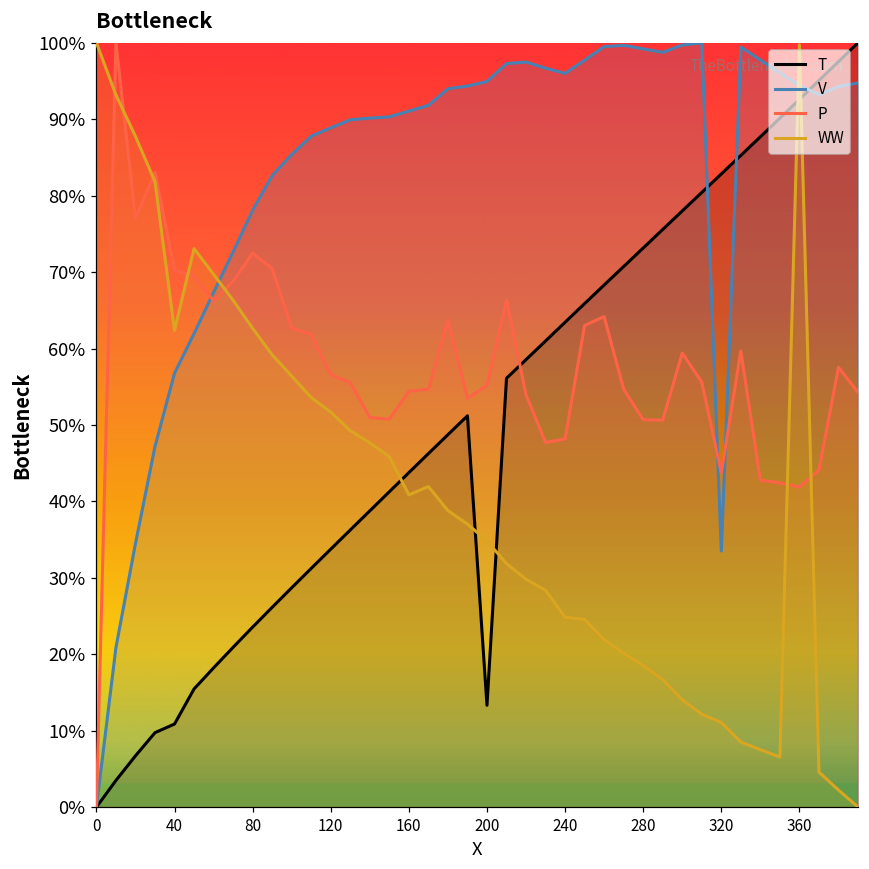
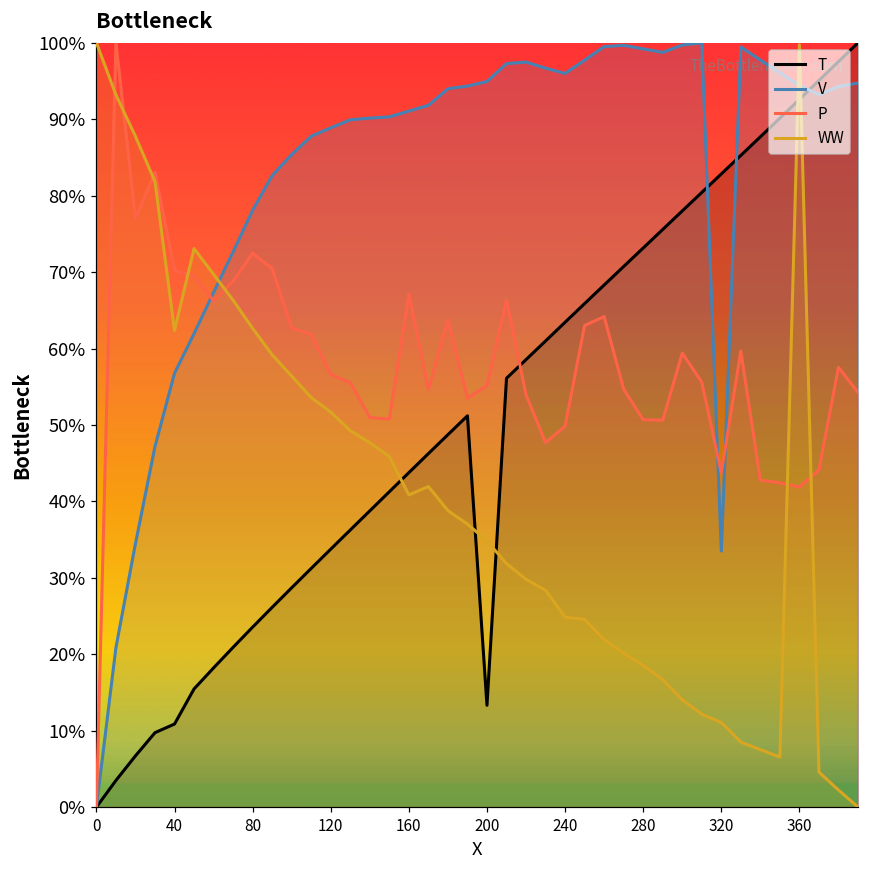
P, 160: 54% -> 67%
P, 240: 48% -> 50%
